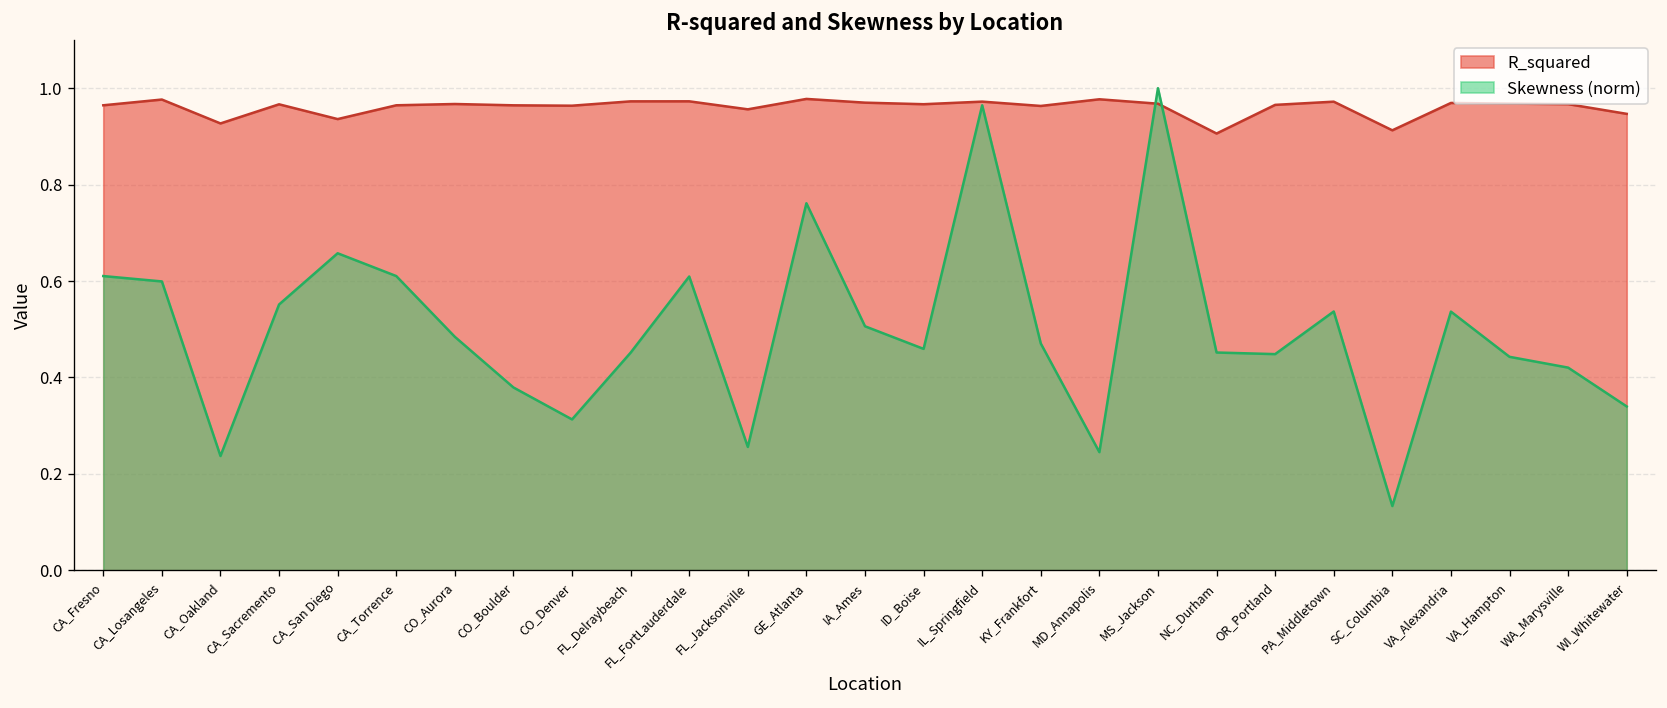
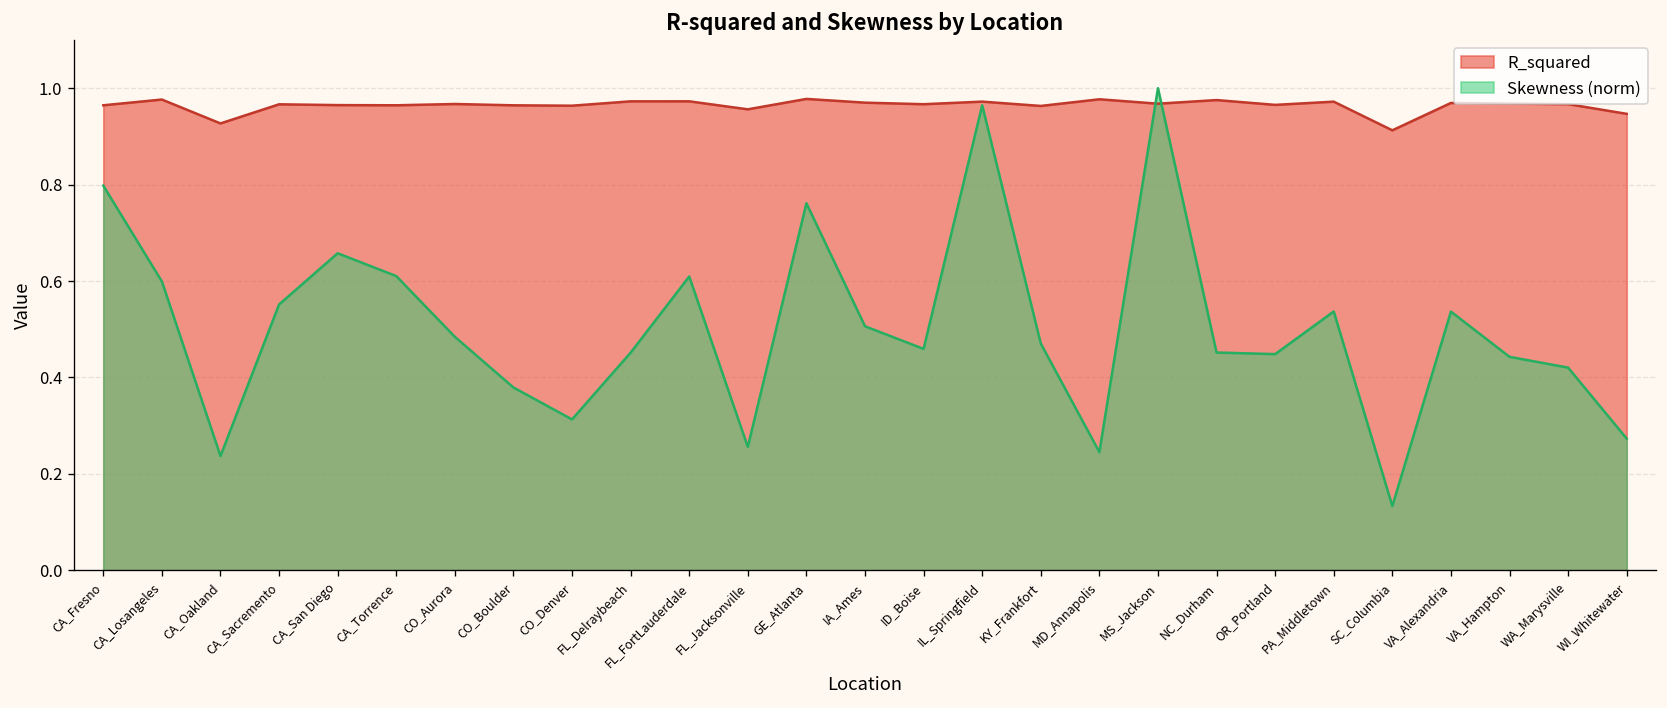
Skewness (norm), CA_Fresno: 0.61 -> 0.80
R_squared, CA_San Diego: 0.94 -> 0.96
R_squared, NC_Durham: 0.91 -> 0.98
Skewness (norm), WI_Whitewater: 0.34 -> 0.27
